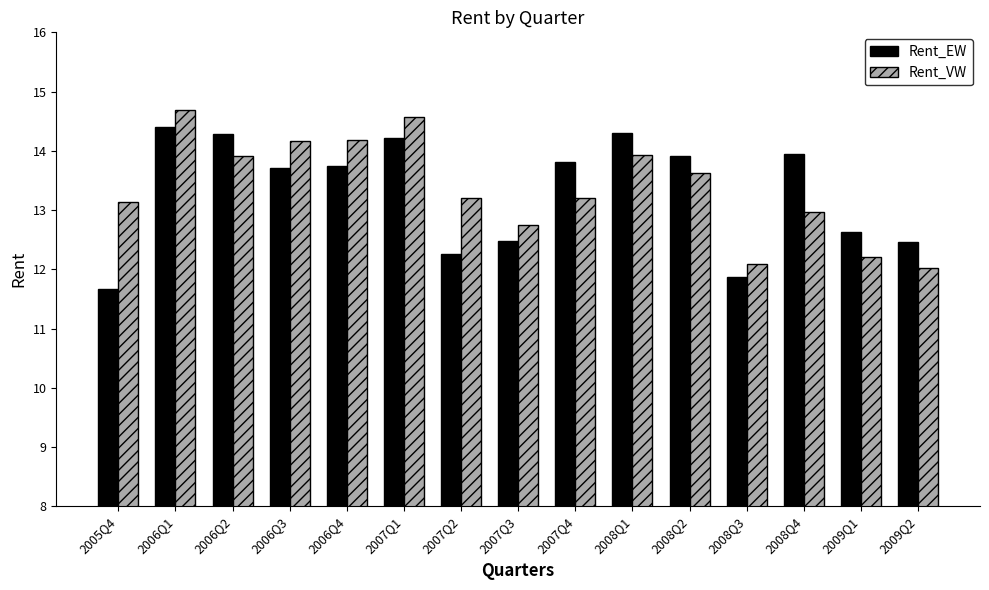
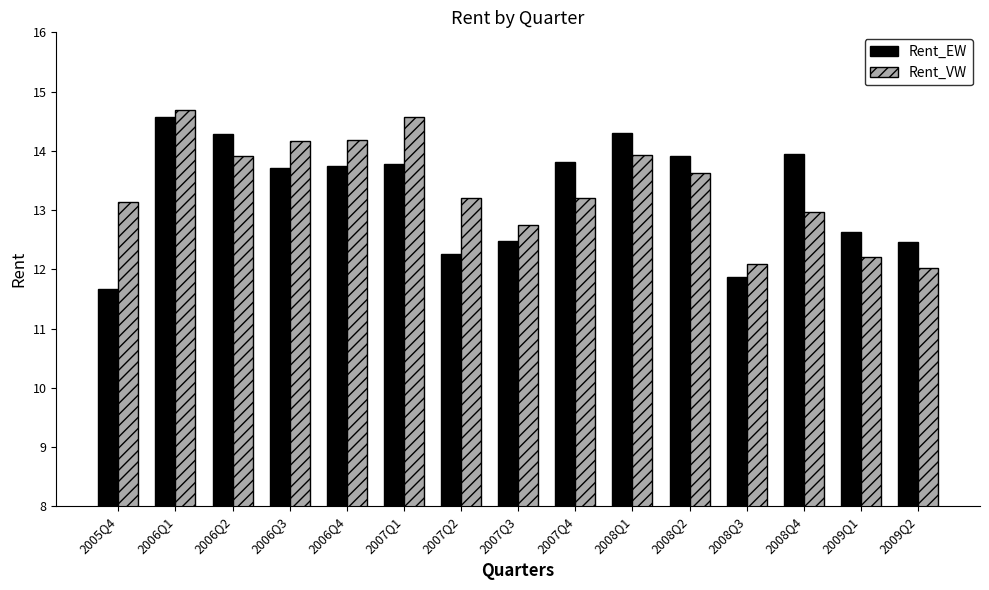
Rent_EW, 2006Q1: 14.4 -> 14.6
Rent_EW, 2007Q1: 14.2 -> 13.8
